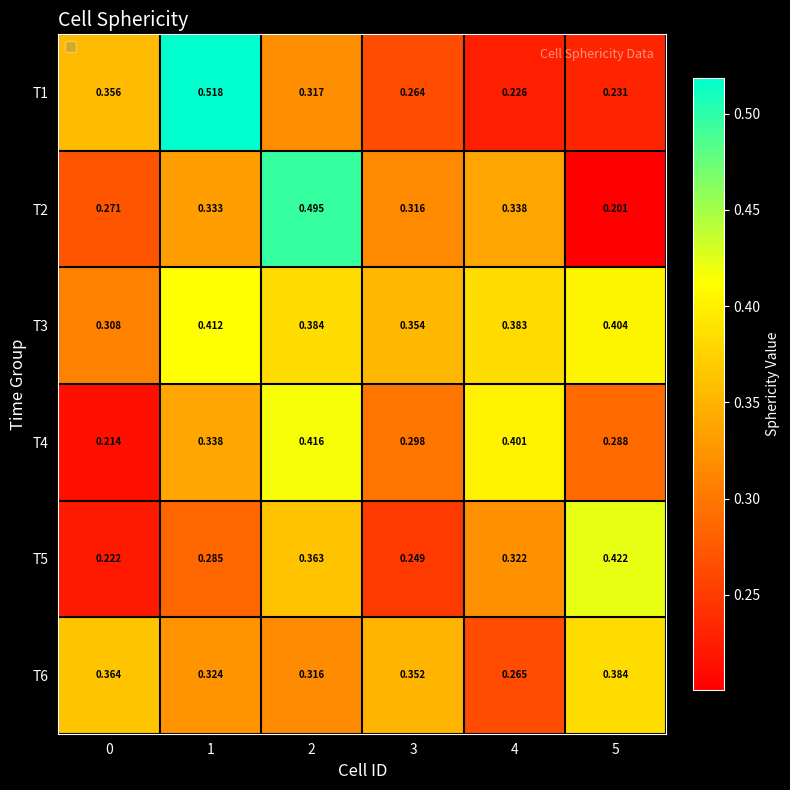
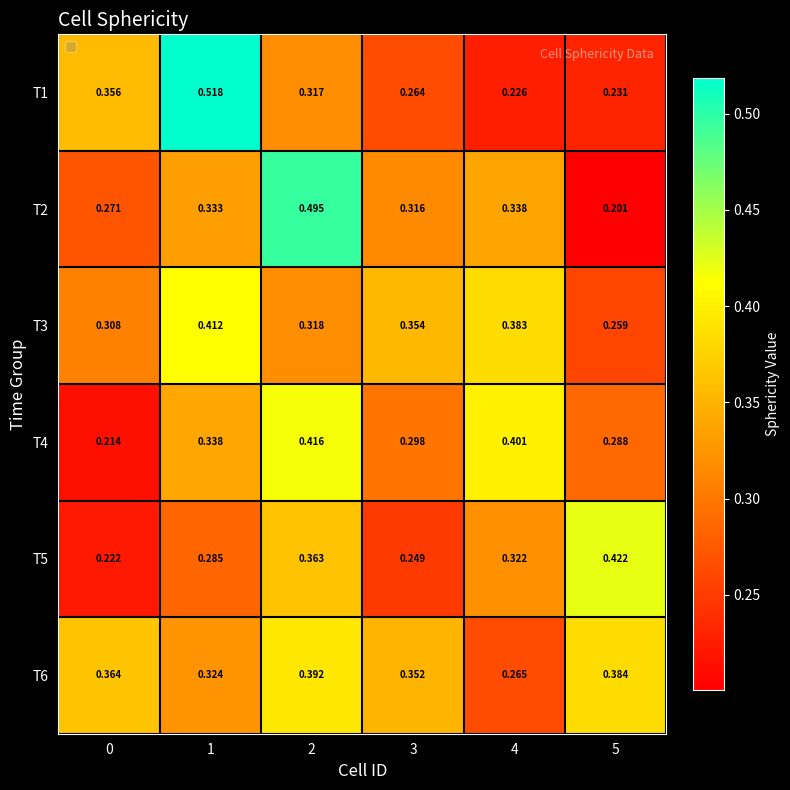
T3, 2: 0.384 -> 0.318
T3, 5: 0.404 -> 0.259
T6, 2: 0.316 -> 0.392
